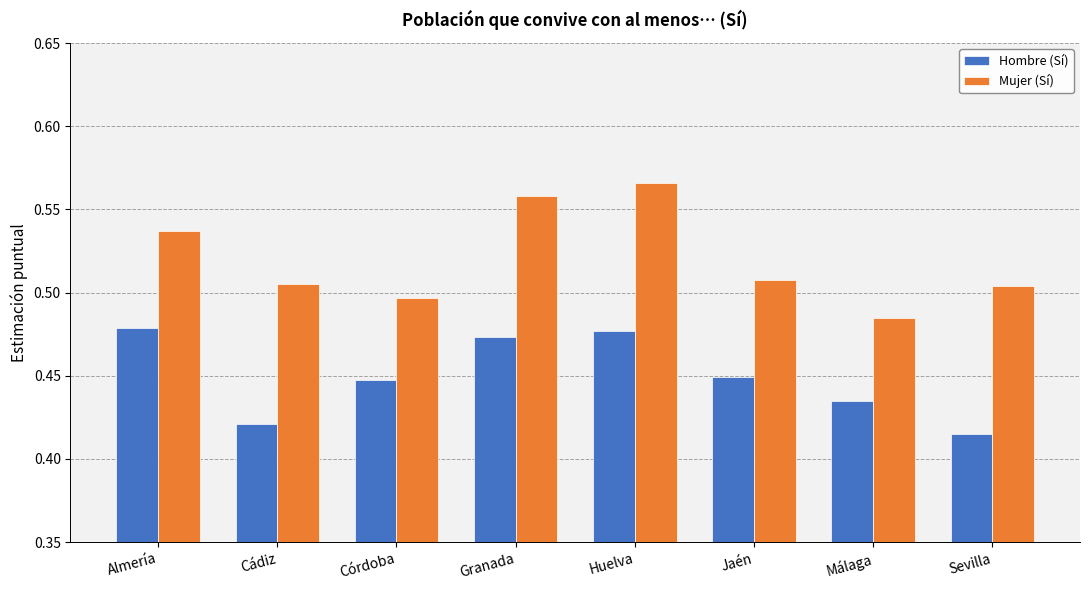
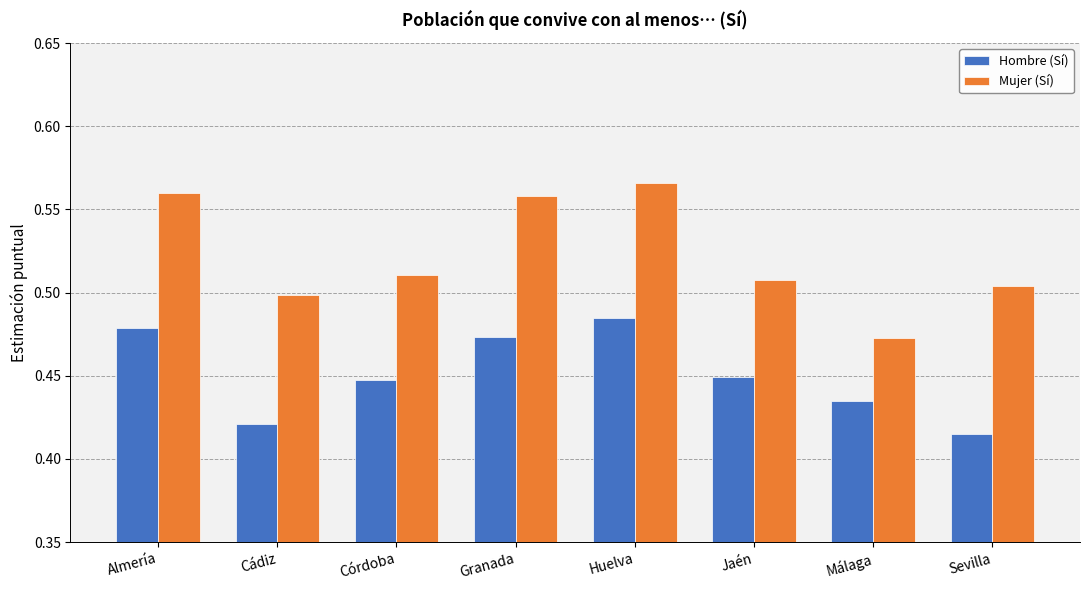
Mujer (Sí), Almería: 0.537 -> 0.560
Mujer (Sí), Cádiz: 0.505 -> 0.499
Mujer (Sí), Córdoba: 0.497 -> 0.511
Hombre (Sí), Huelva: 0.477 -> 0.485
Mujer (Sí), Málaga: 0.485 -> 0.473
